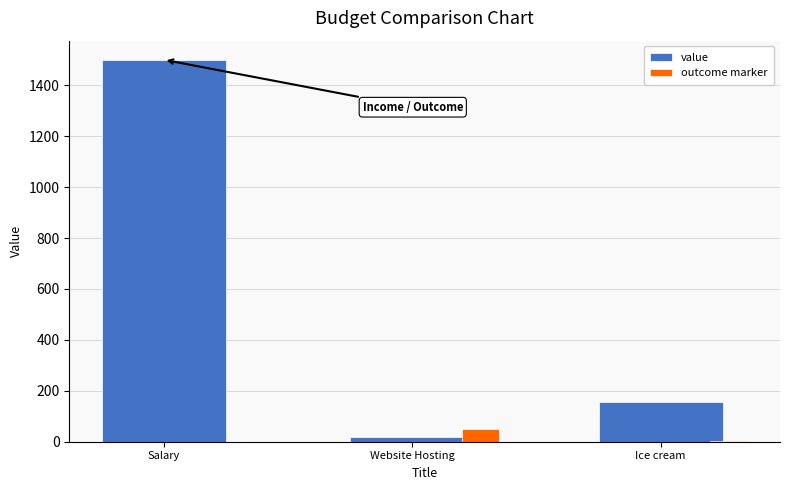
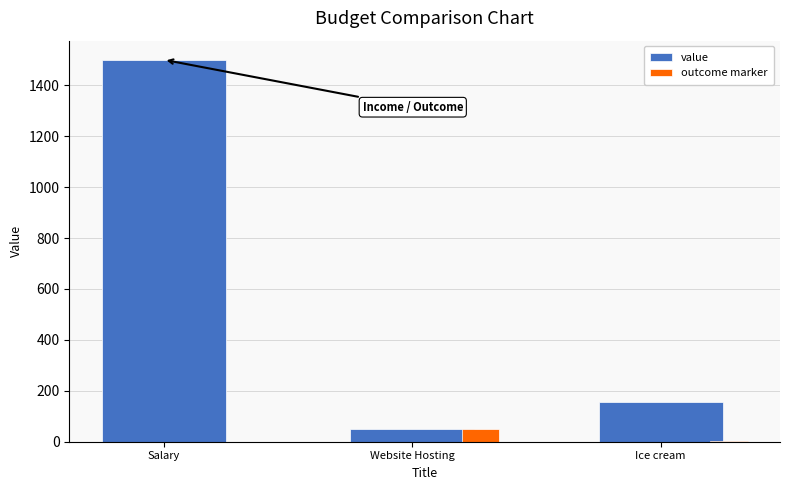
value, Website Hosting: 20 -> 50
